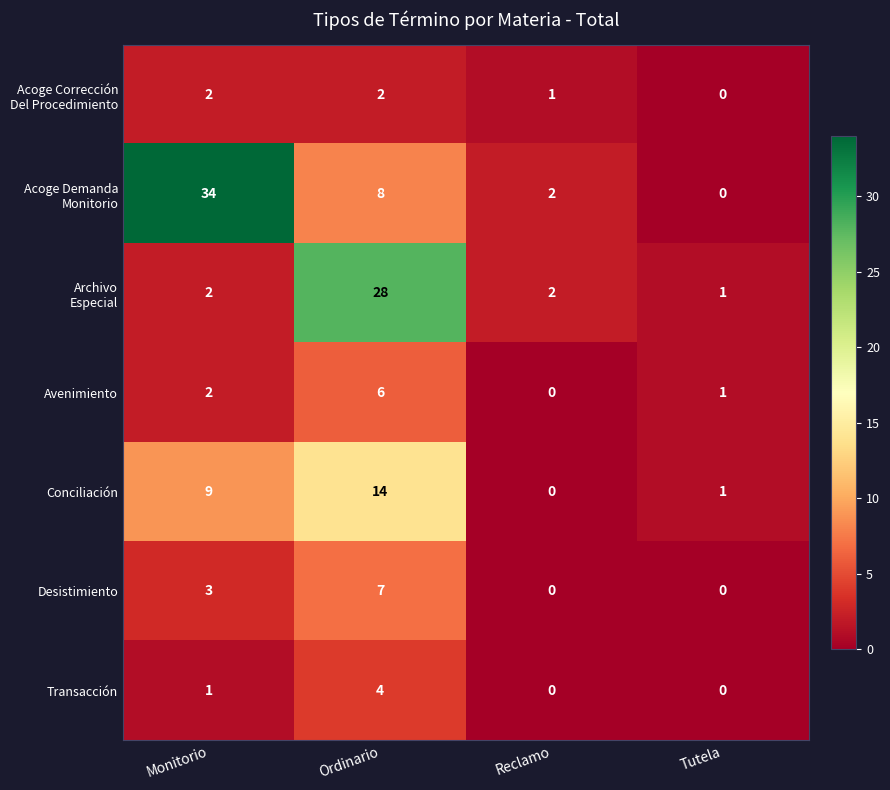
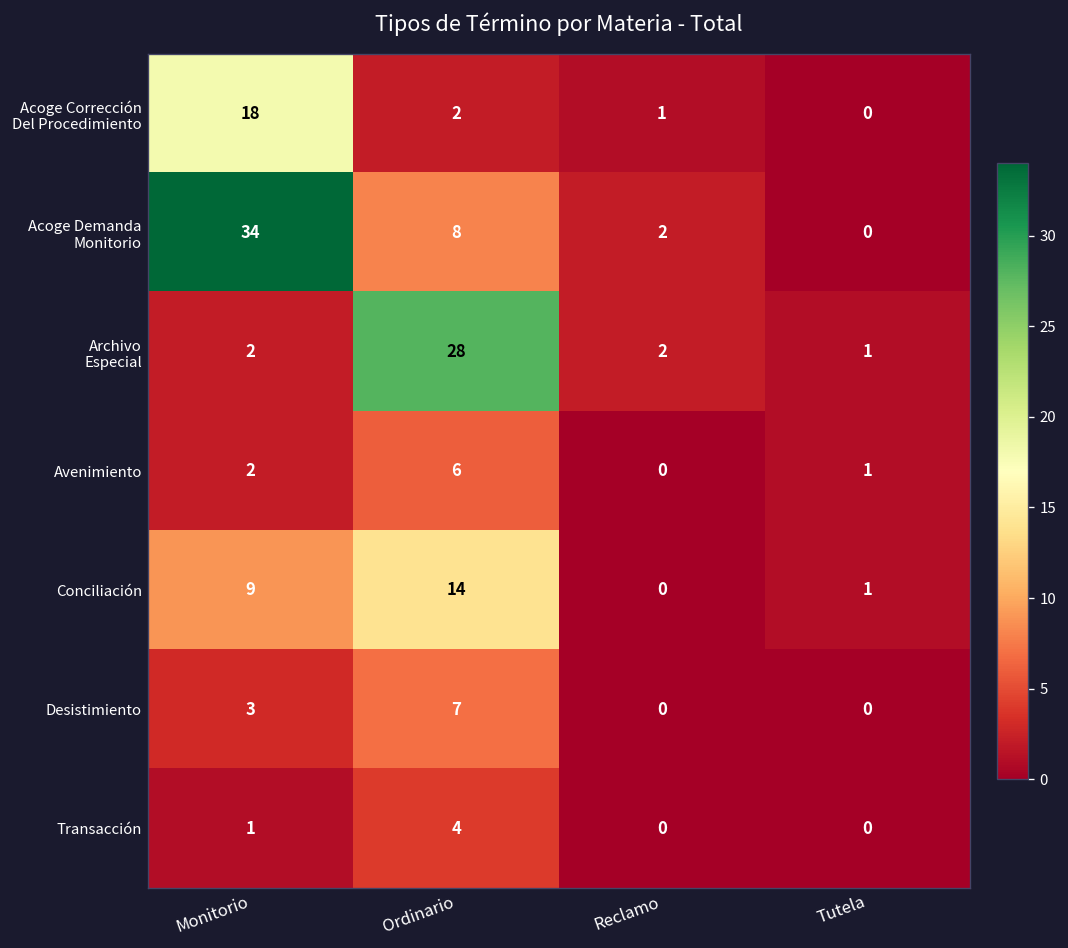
Acoge Corrección Del Procedimiento, Monitorio: 2 -> 18
